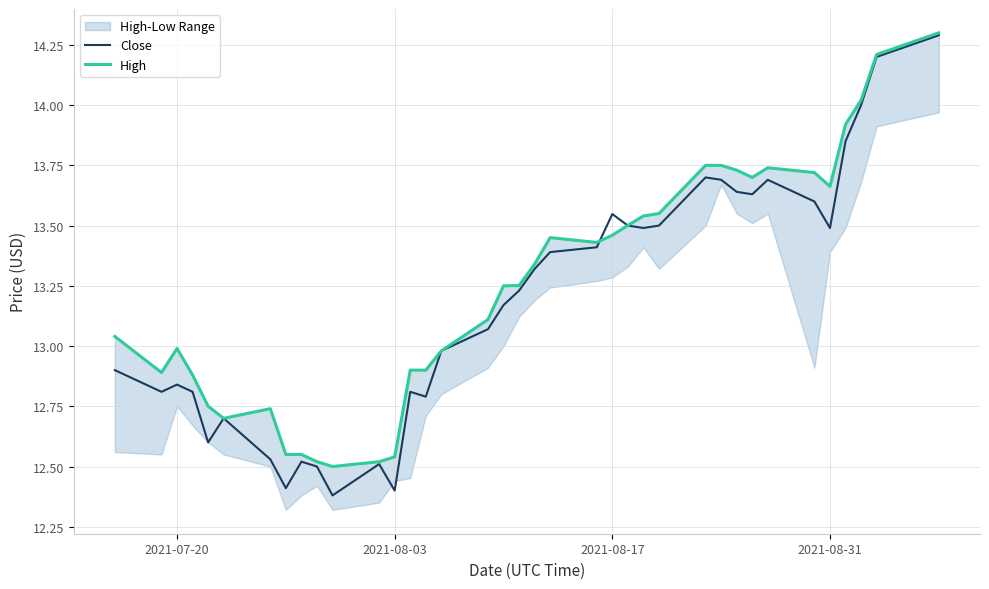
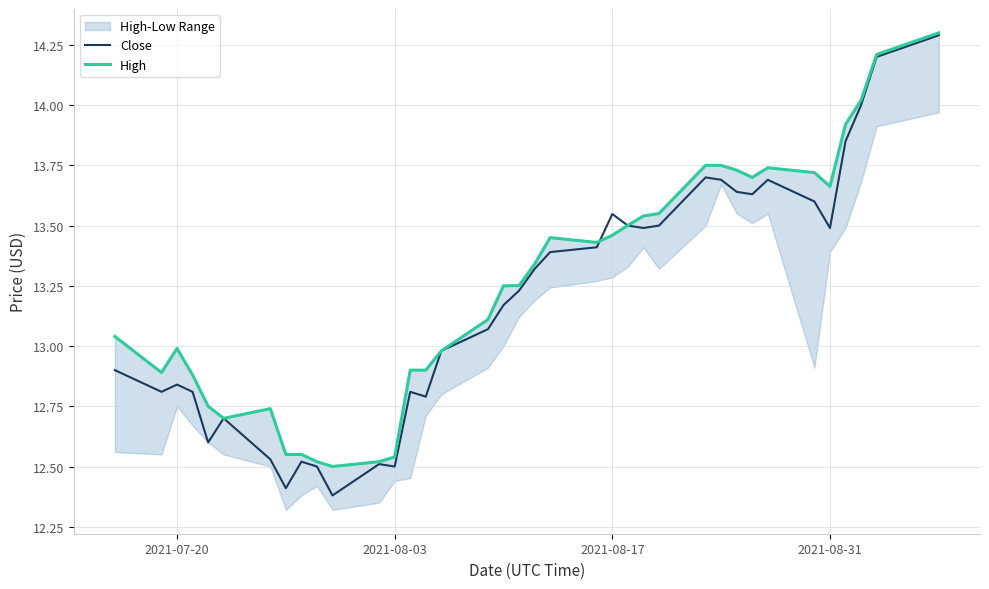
Close, 2021-08-03: 12.4 -> 12.5
